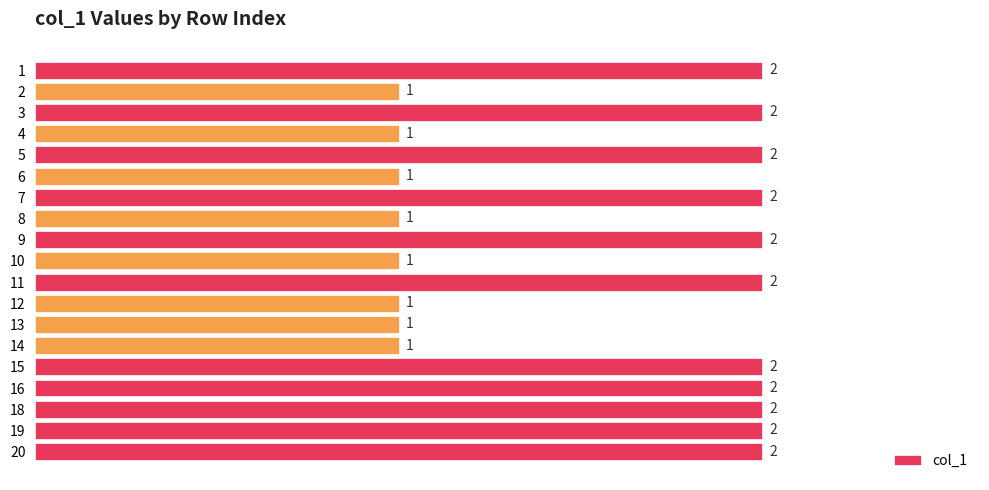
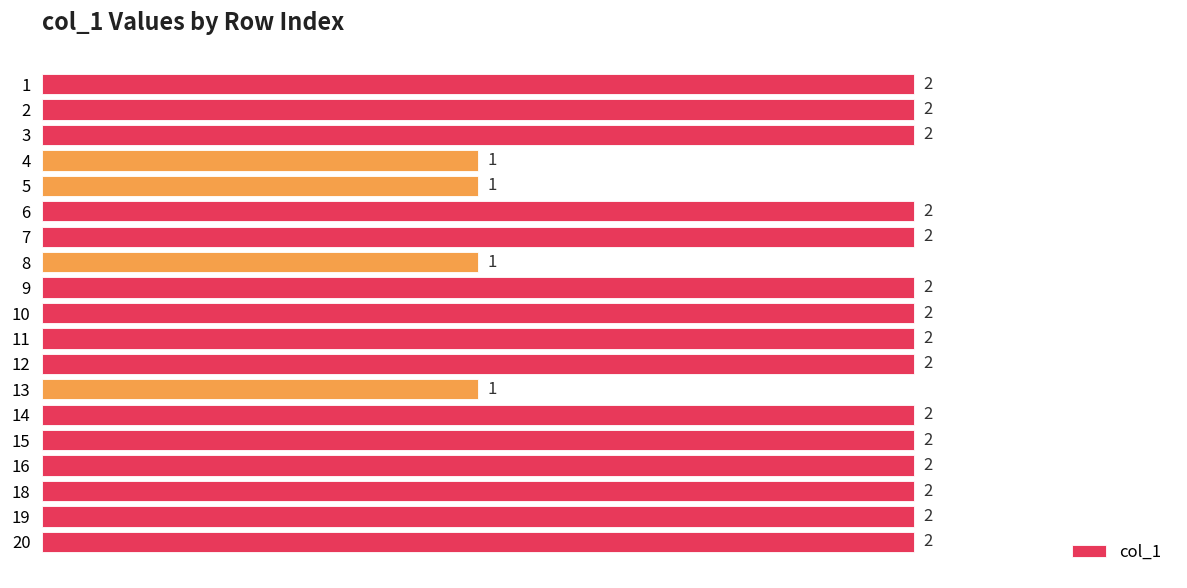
2: 1 -> 2
5: 2 -> 1
6: 1 -> 2
10: 1 -> 2
12: 1 -> 2
14: 1 -> 2
